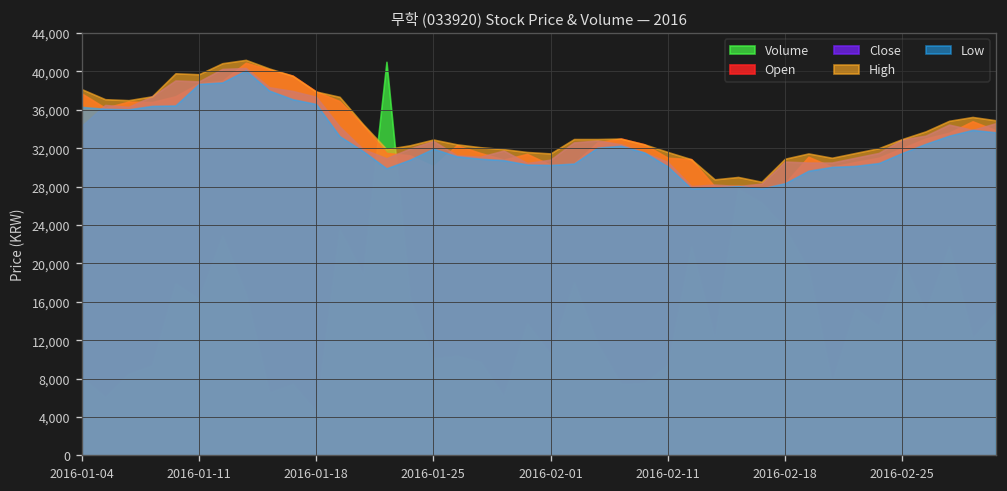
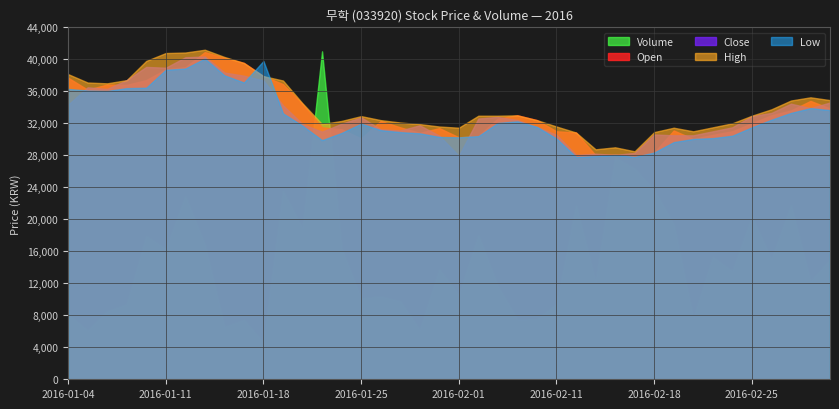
High, 2016-01-11: 40,000 -> 41,000
Low, 2016-01-18: 37,000 -> 40,000
Close, 2016-02-01: 31,000 -> 28,000
